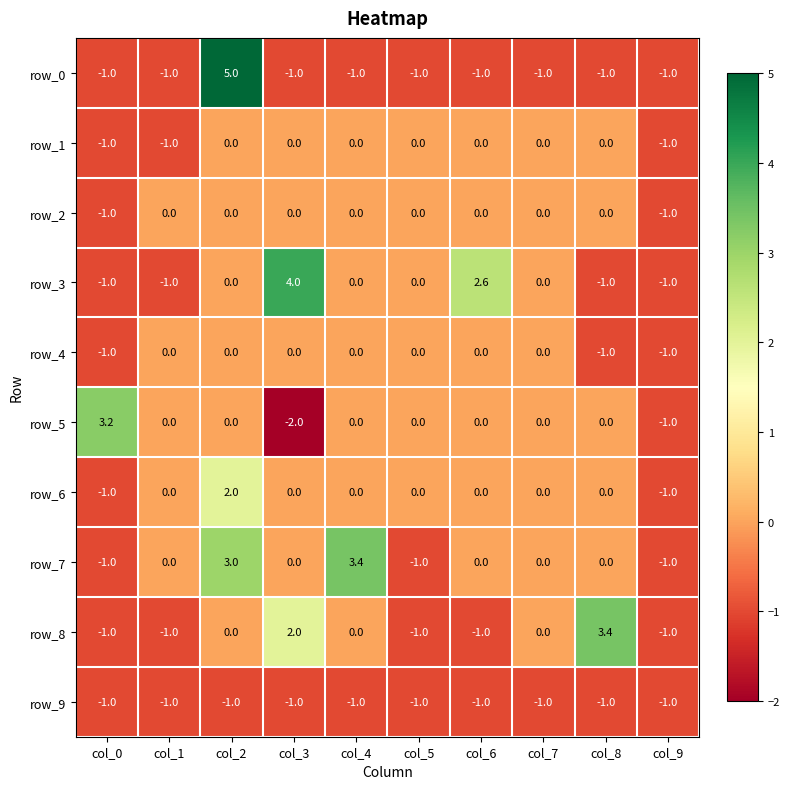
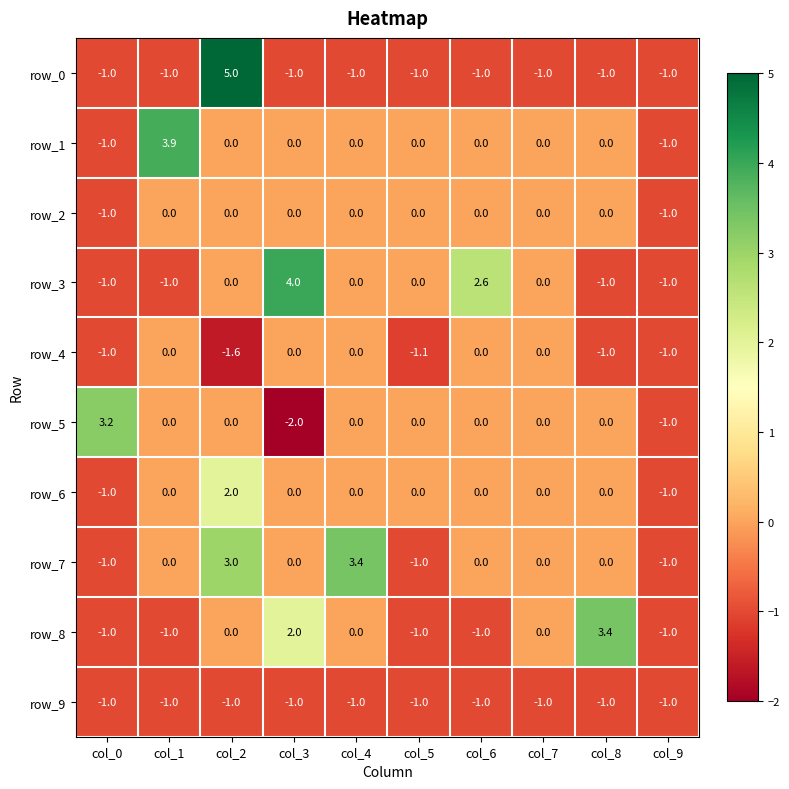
row_1, col_1: -1.0 -> 3.9
row_4, col_2: 0.0 -> -1.6
row_4, col_5: 0.0 -> -1.1
